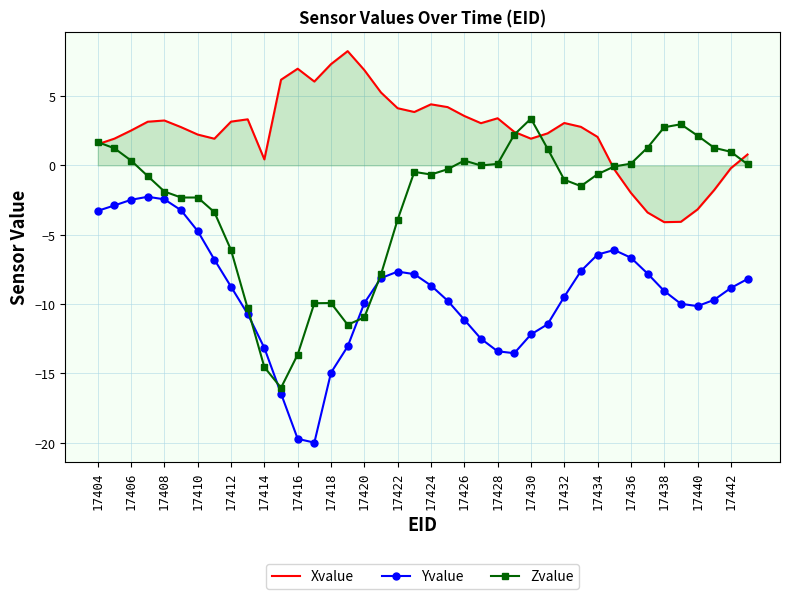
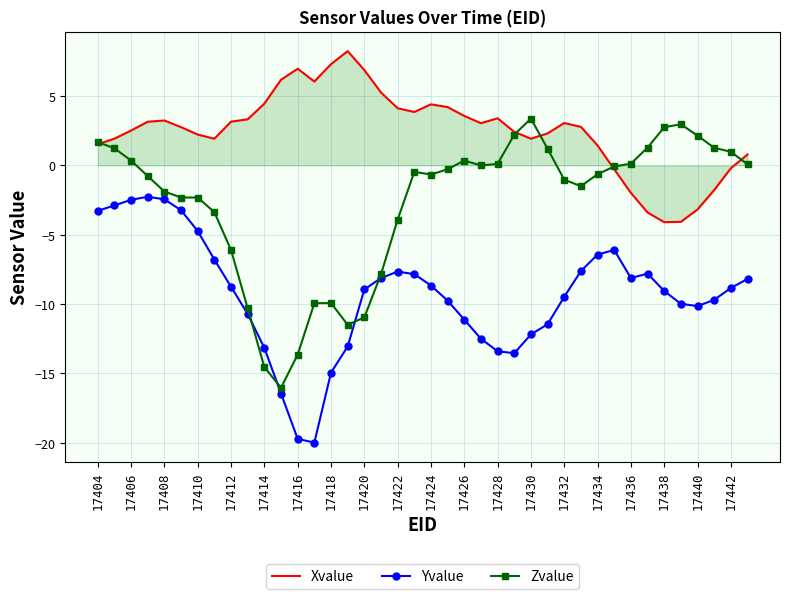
Xvalue, 17414: 0.4 -> 4.5
Yvalue, 17420: -9.9 -> -8.9
Xvalue, 17434: 2.0 -> 1.4
Yvalue, 17436: -6.7 -> -8.1
